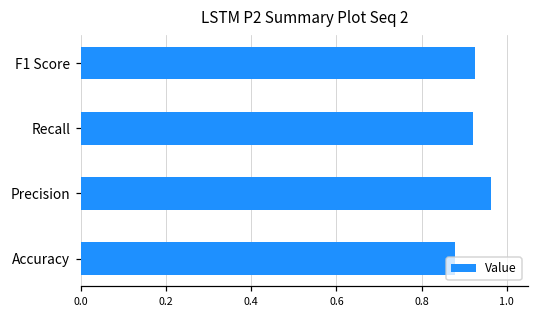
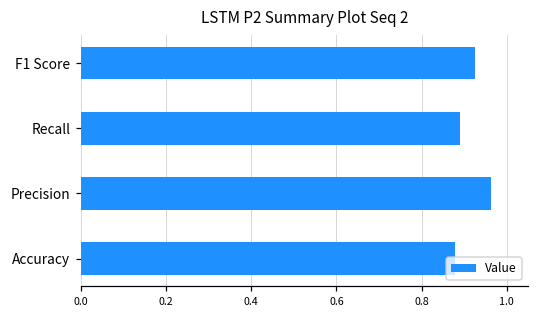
Recall: 0.92 -> 0.89
